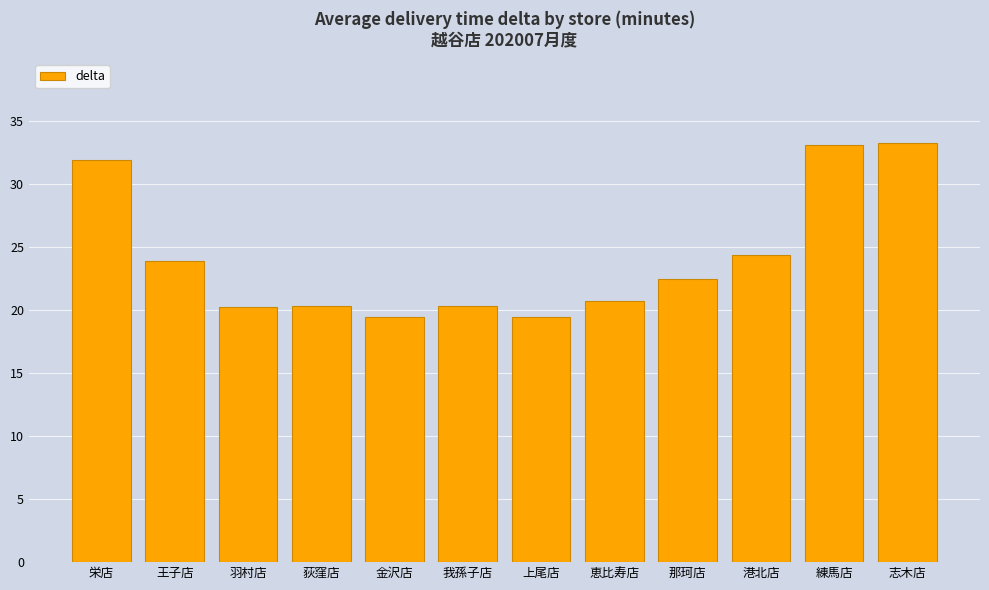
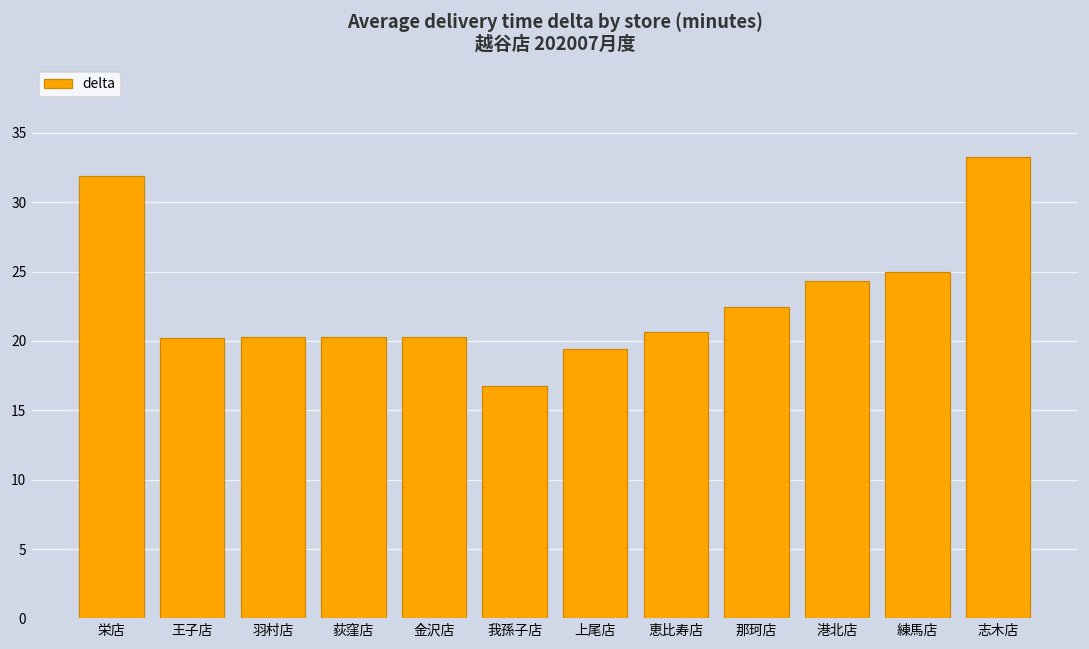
王子店: 23.9 -> 20.2
金沢店: 19.4 -> 20.3
我孫子店: 20.3 -> 16.8
練馬店: 33.1 -> 24.9
